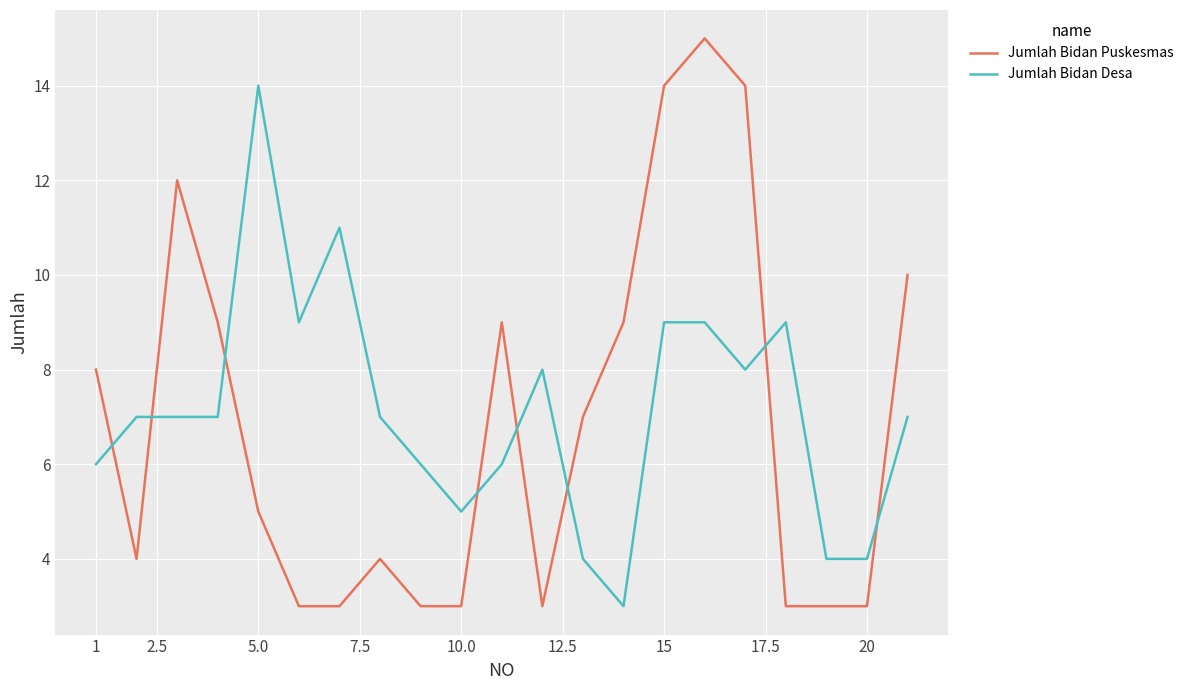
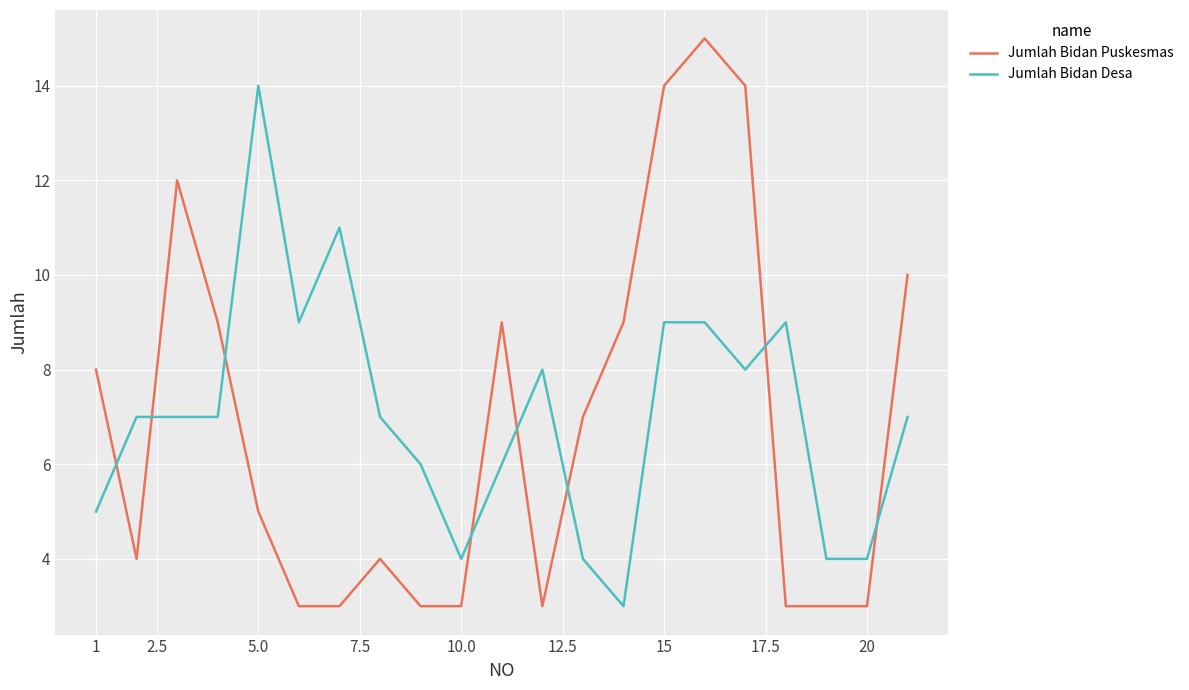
Jumlah Bidan Desa, 1: 6 -> 5
Jumlah Bidan Desa, 10.0: 5 -> 4
